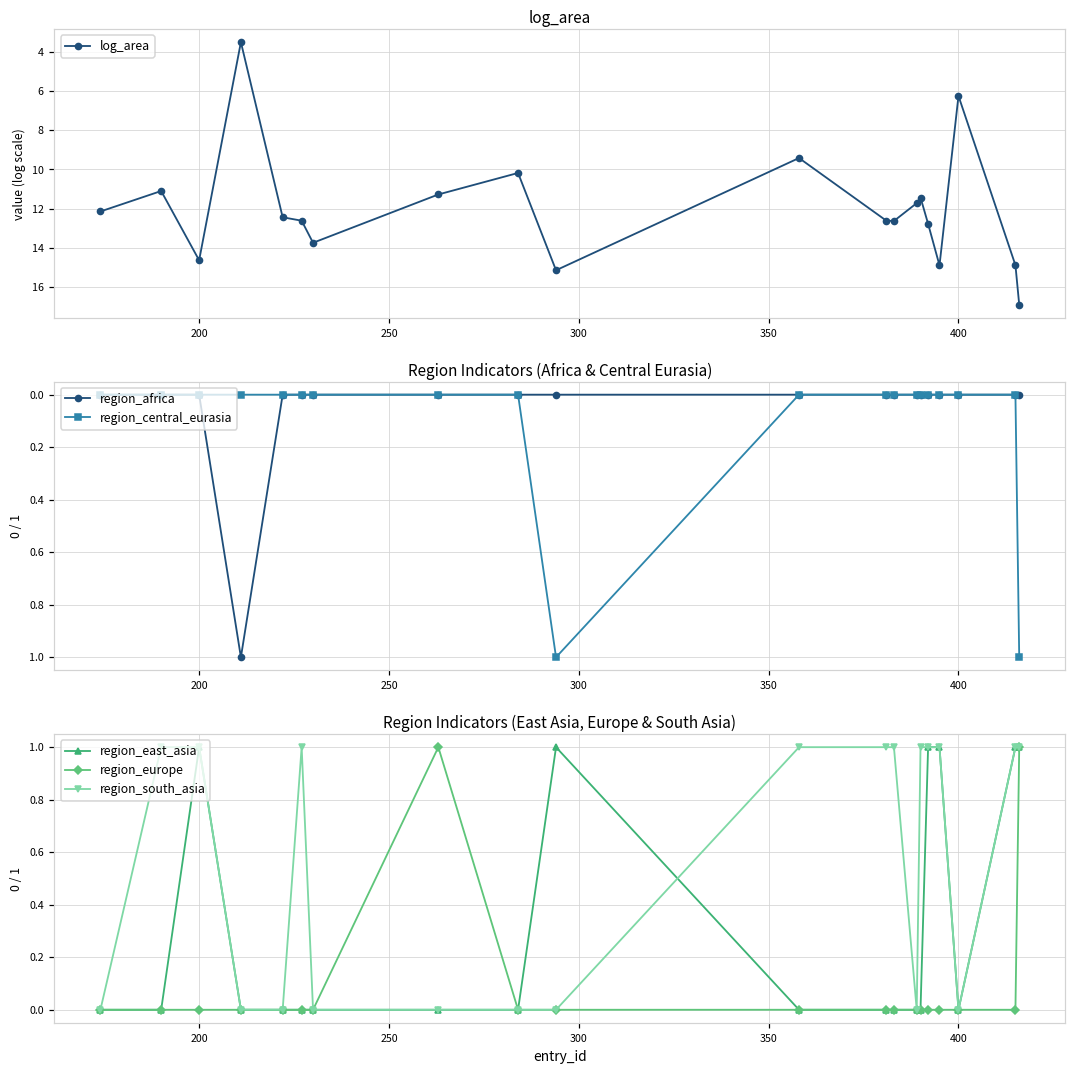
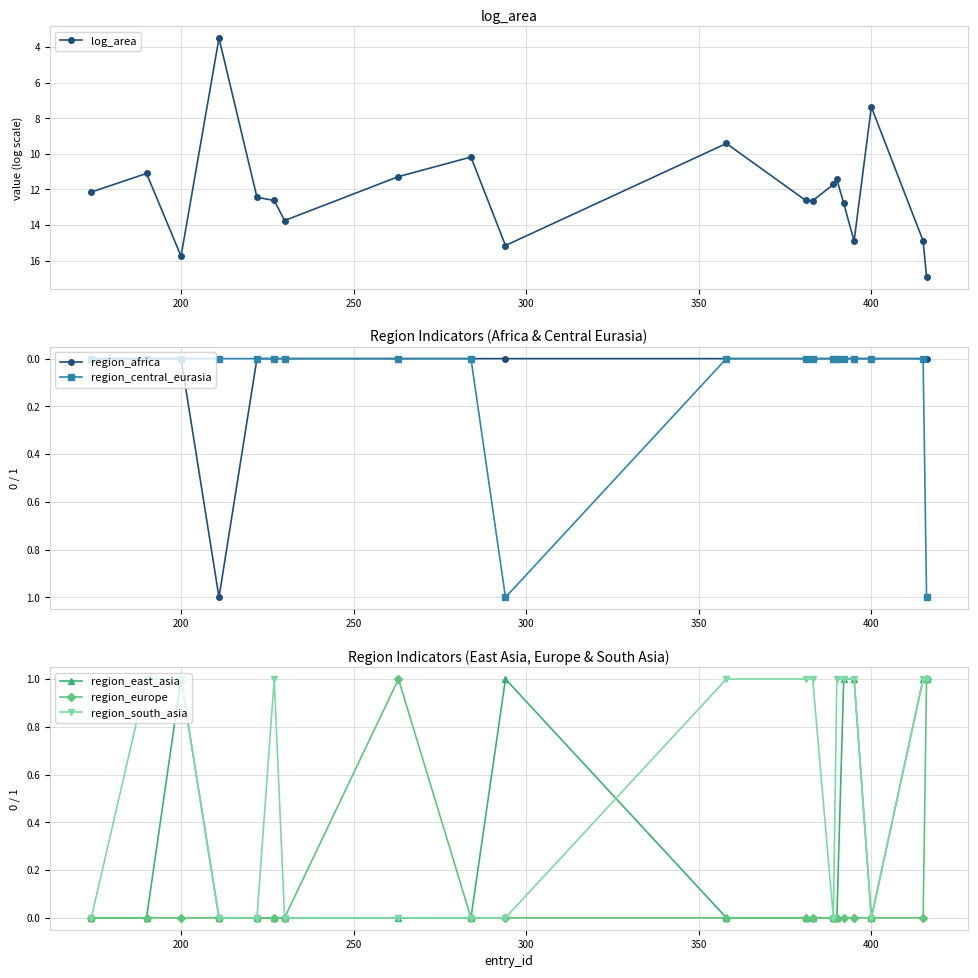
log_area, 200: 14.6 -> 15.8
log_area, 400: 6.2 -> 7.4
